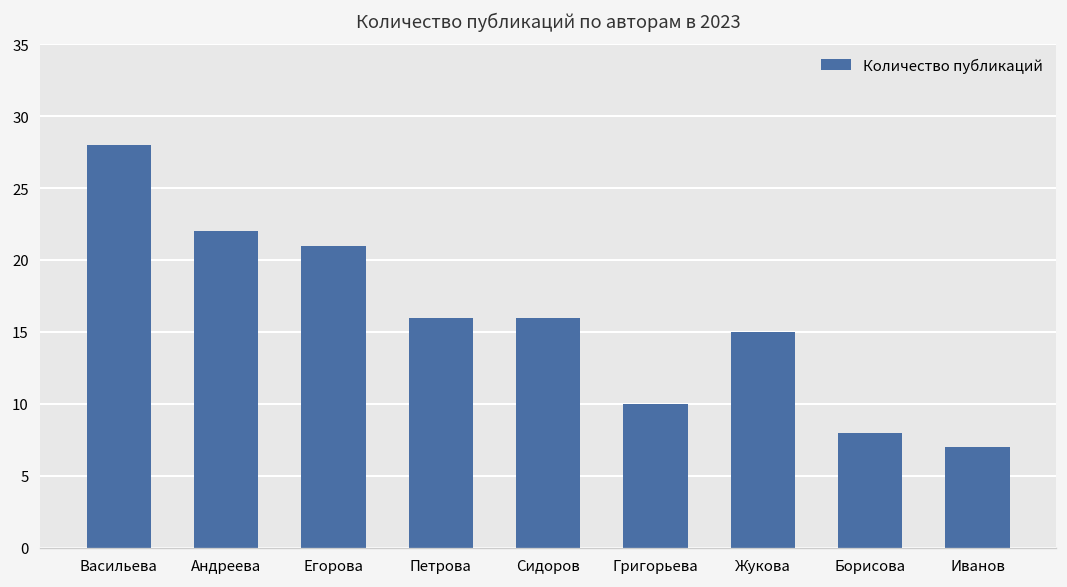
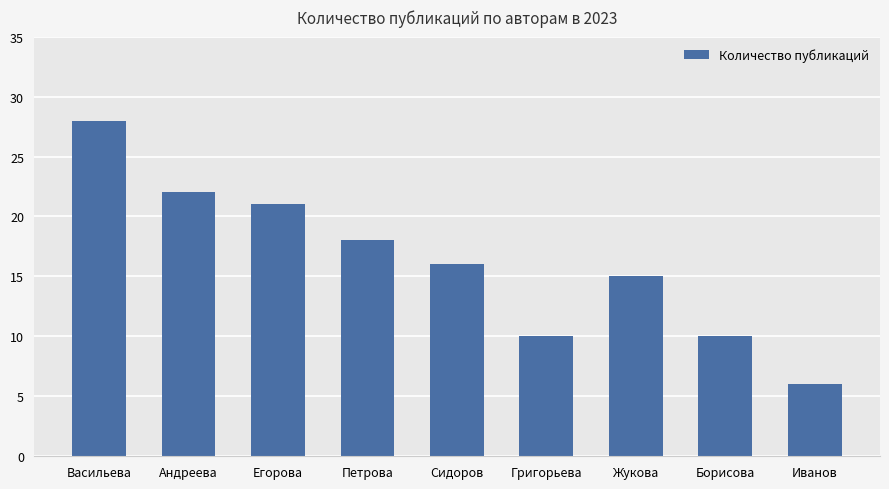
Петрова: 16 -> 18
Борисова: 8 -> 10
Иванов: 7 -> 6
